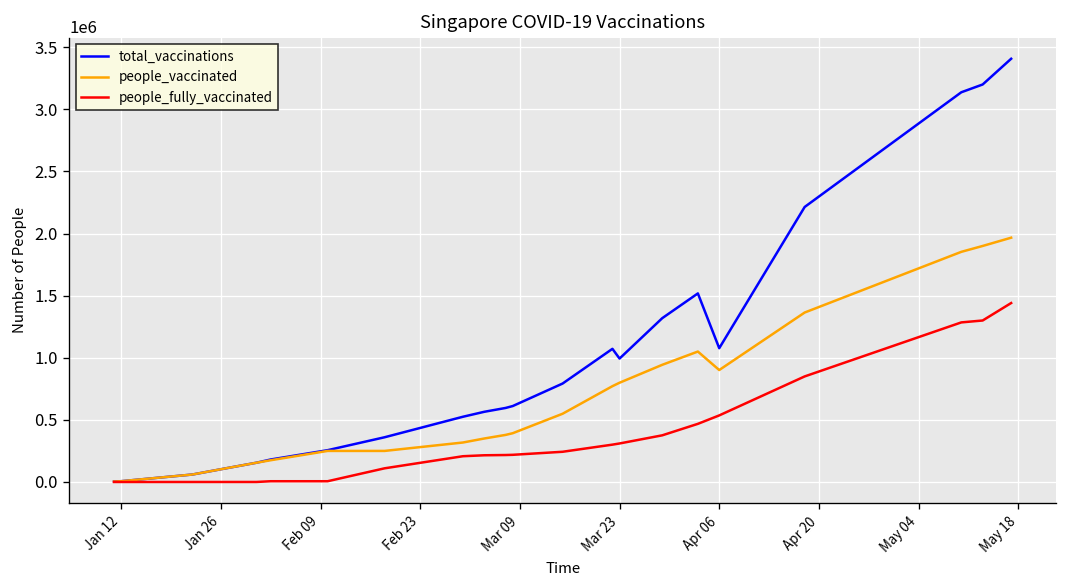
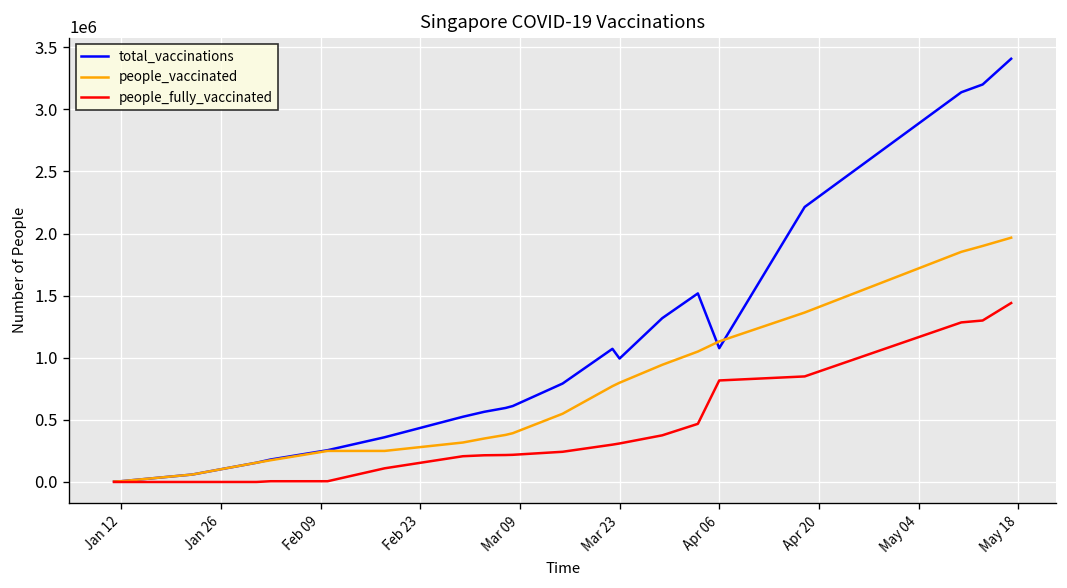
people_vaccinated, Apr 06: 900000 -> 1130000
people_fully_vaccinated, Apr 06: 540000 -> 820000
